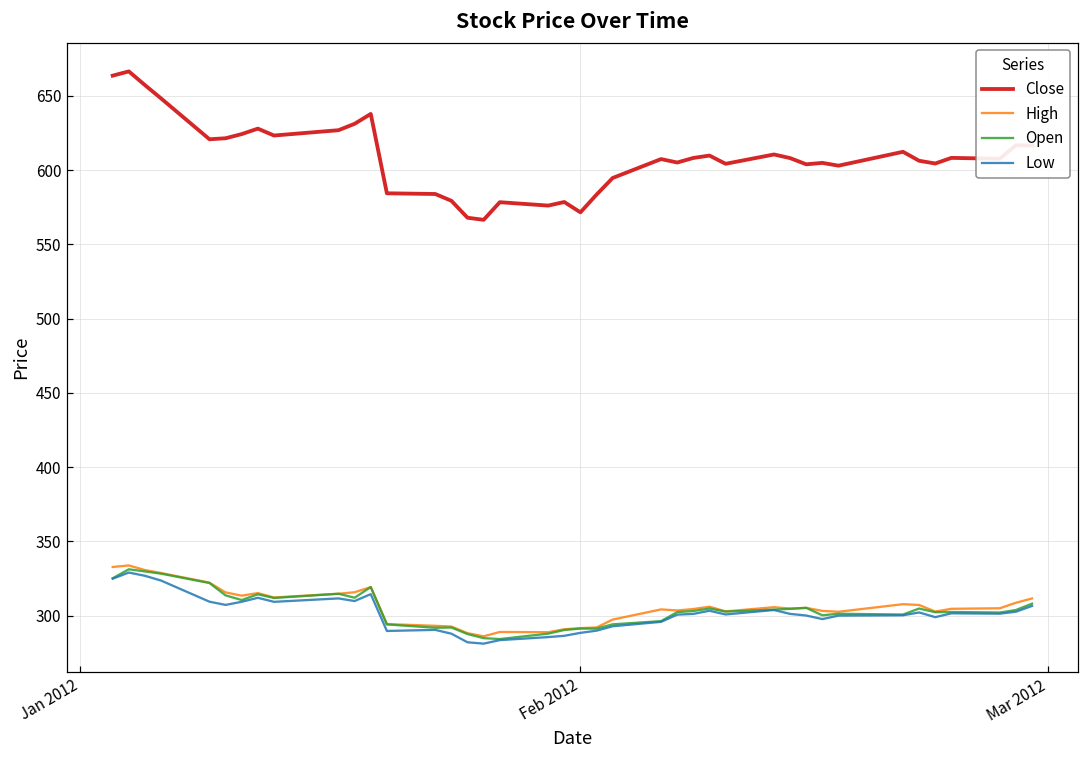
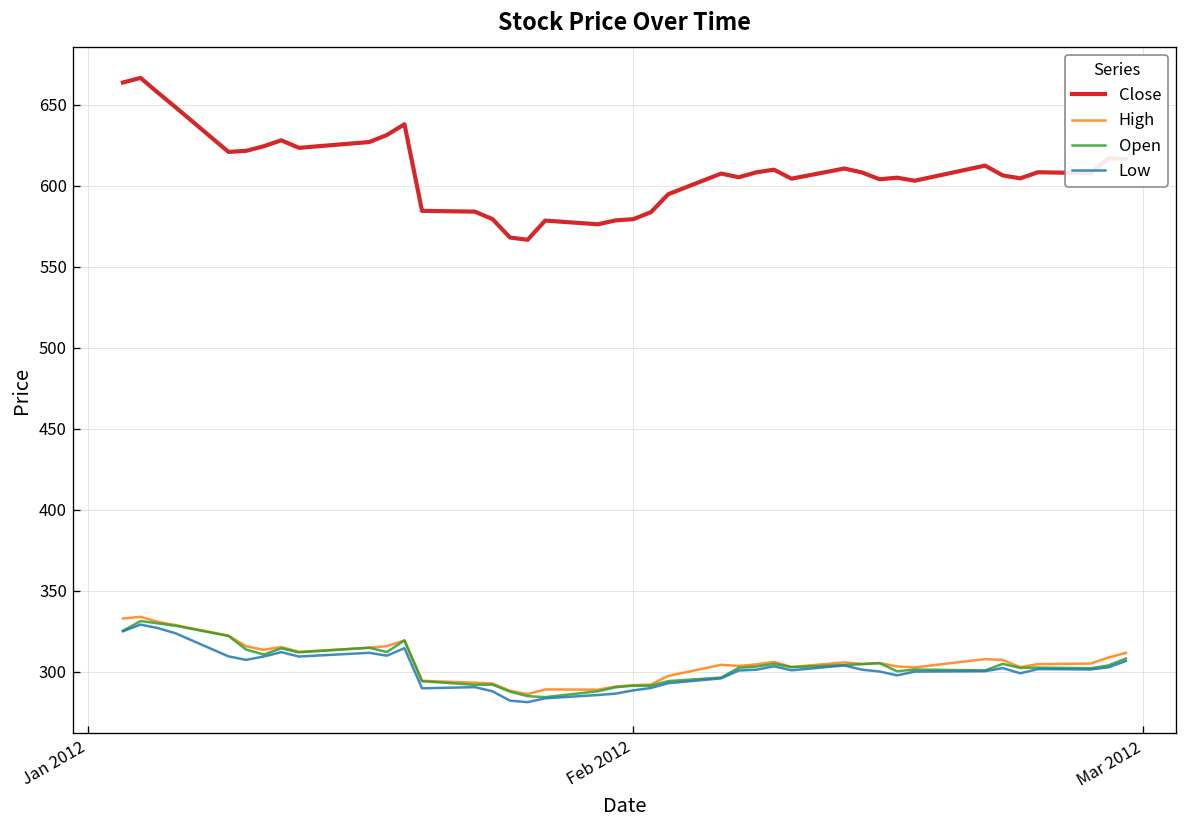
Close, Feb 2012: 572 -> 579
